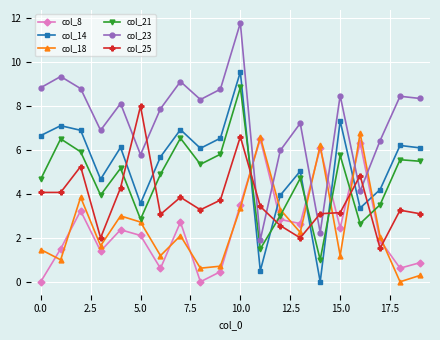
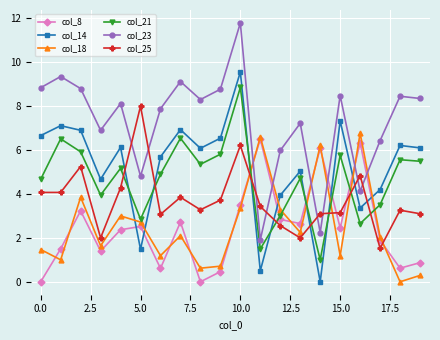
col_8, 5.0: 2.1 -> 2.5
col_14, 5.0: 3.6 -> 1.5
col_23, 5.0: 5.8 -> 4.8
col_25, 10.0: 6.6 -> 6.2
